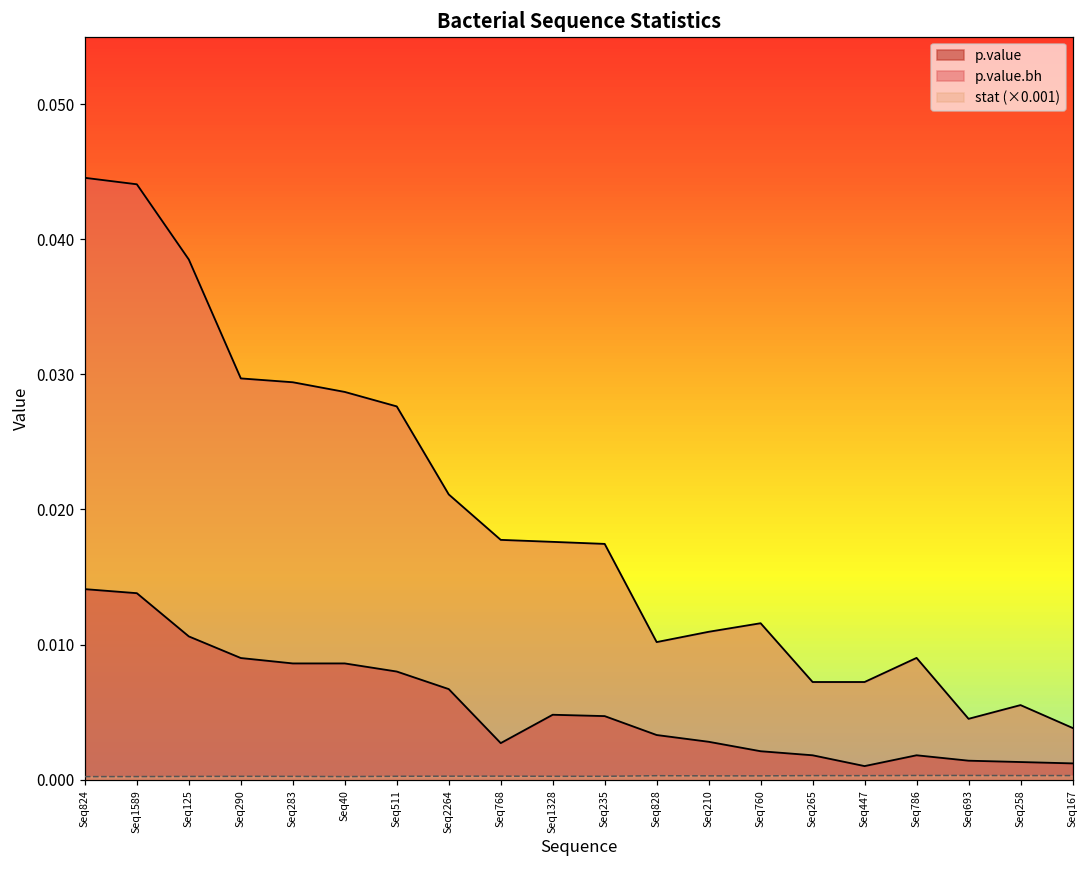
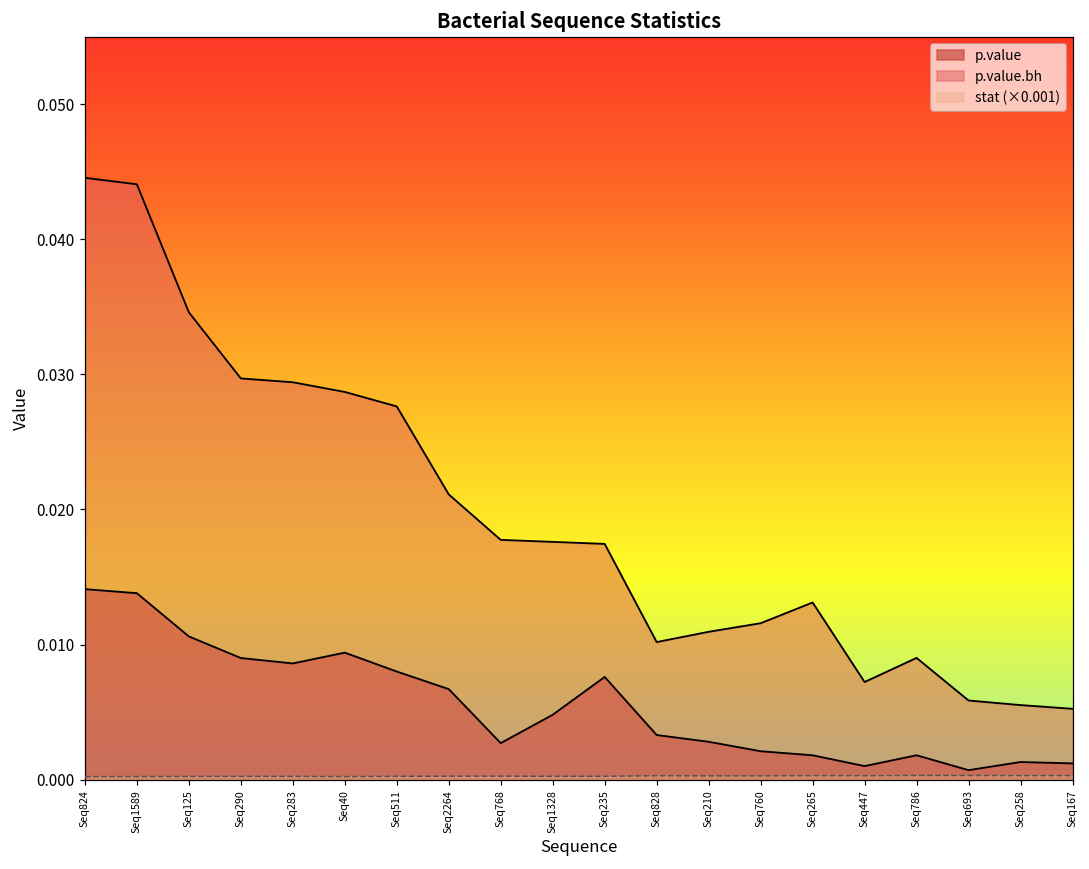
p.value.bh, Seq125: 0.0385 -> 0.0346
p.value, Seq40: 0.0086 -> 0.0094
p.value, Seq235: 0.0047 -> 0.0076
p.value.bh, Seq265: 0.0072 -> 0.0131
p.value, Seq693: 0.0014 -> 0.0007
p.value.bh, Seq693: 0.0045 -> 0.0059
p.value.bh, Seq167: 0.0038 -> 0.0052
